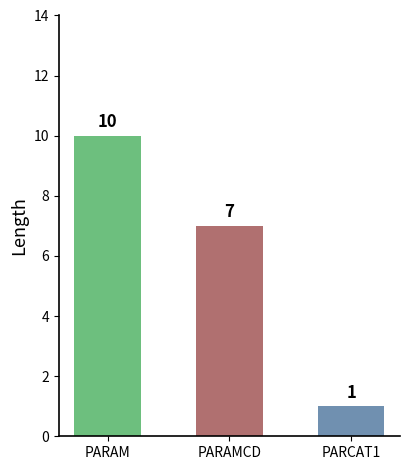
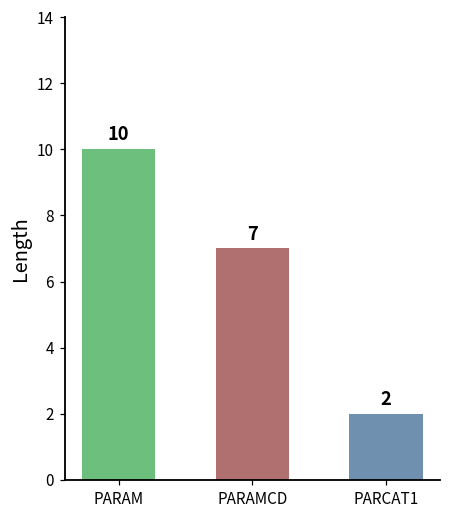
PARCAT1: 1 -> 2
